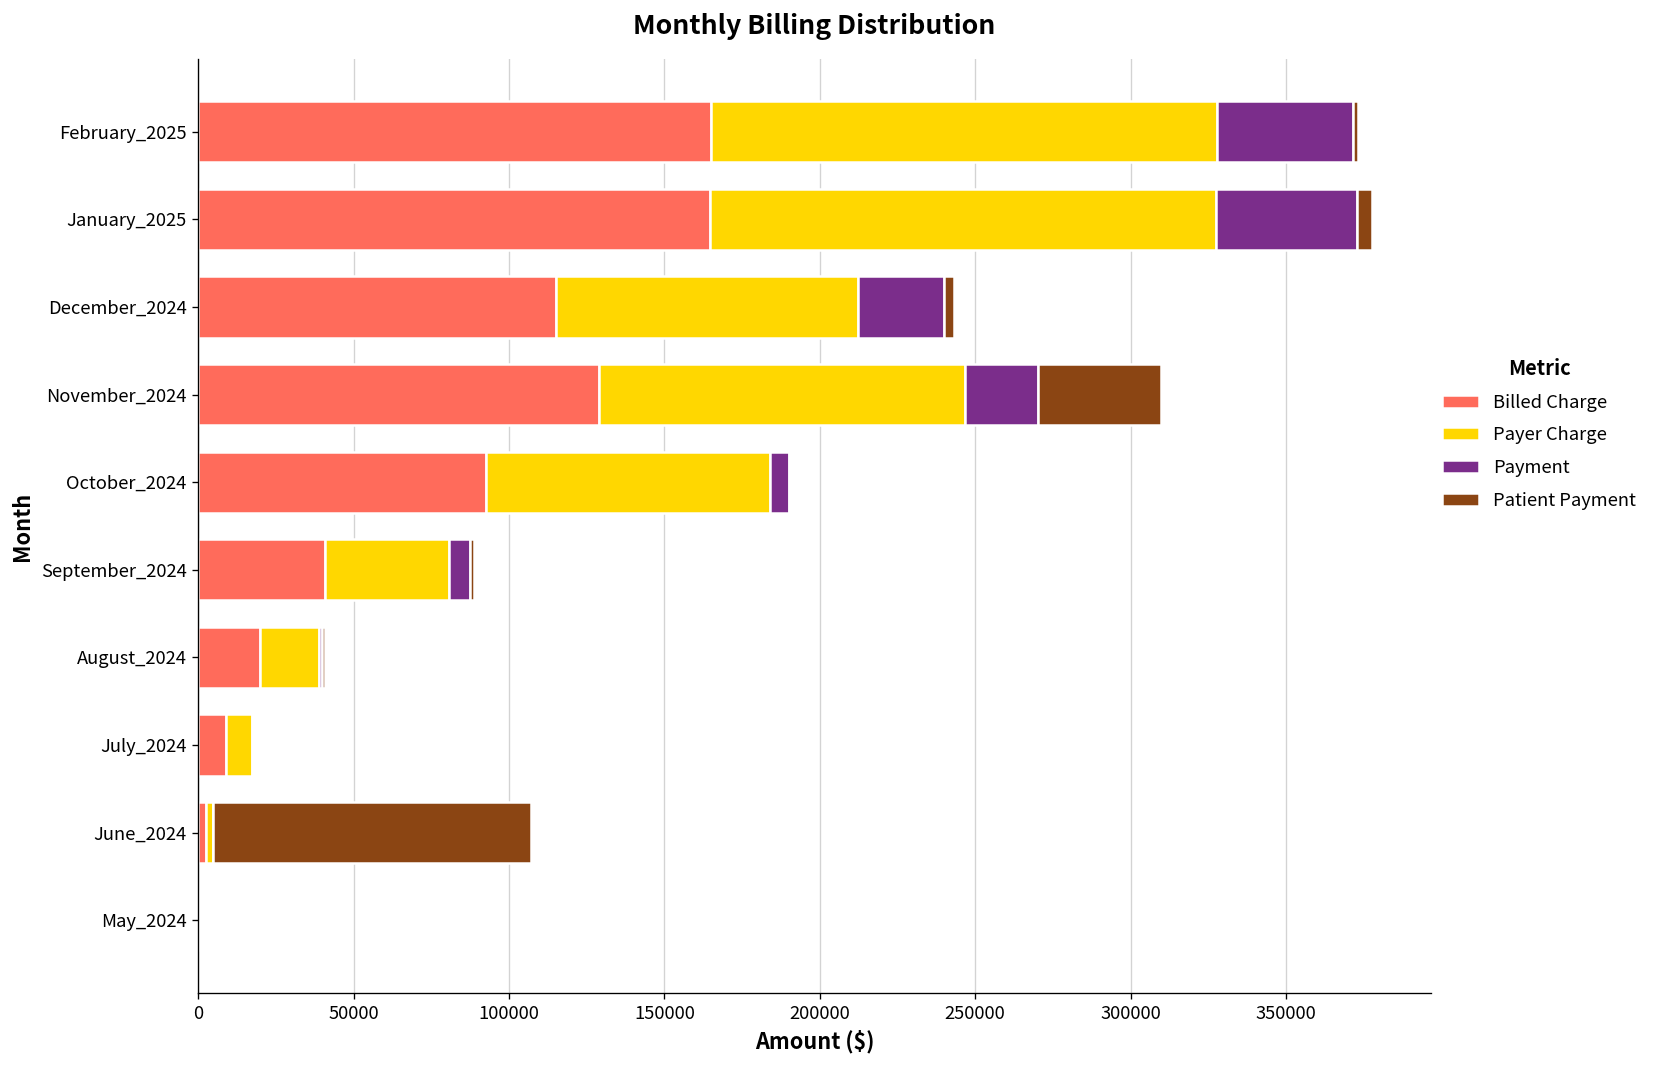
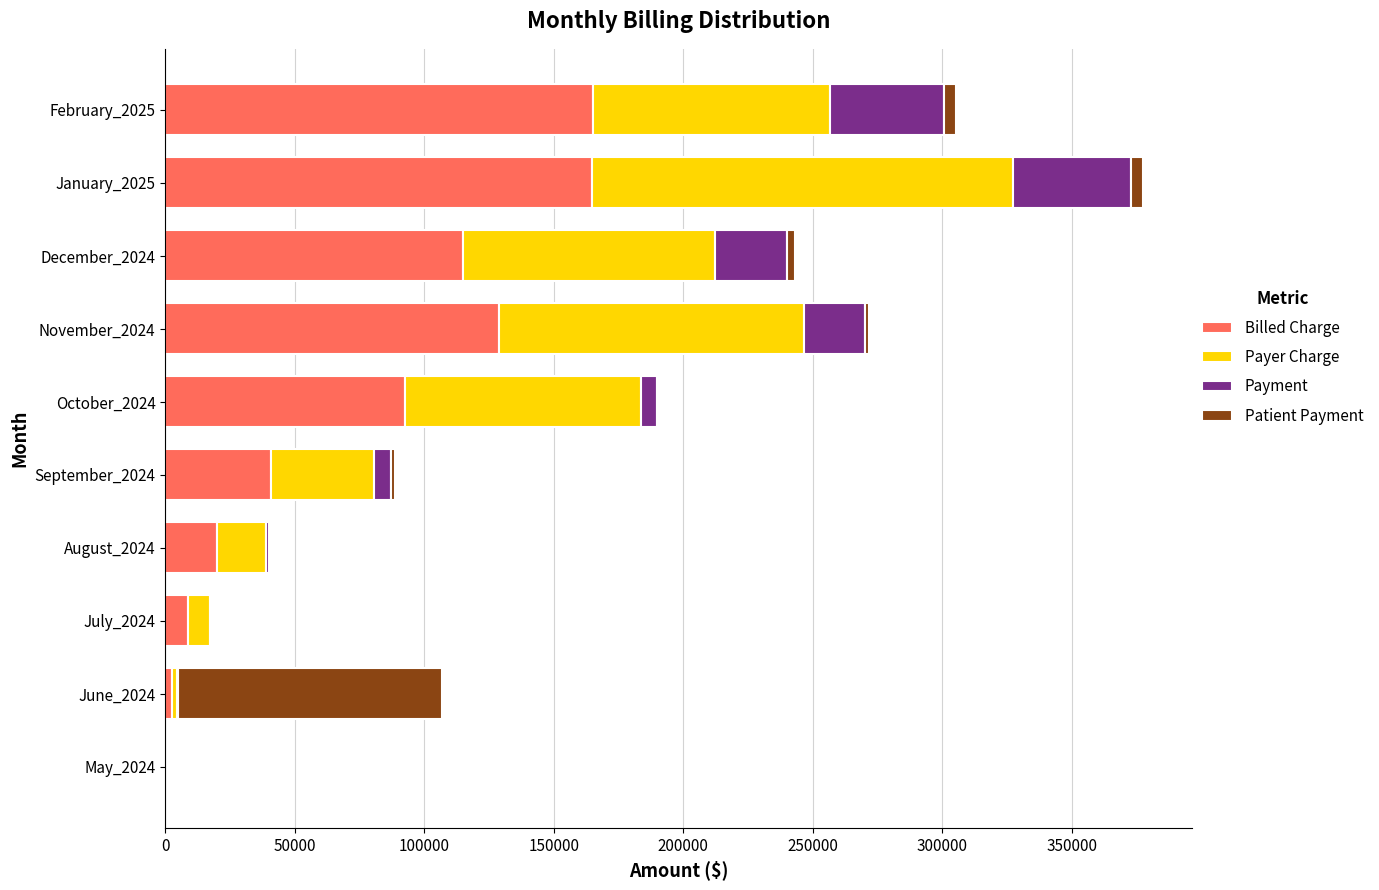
Payer Charge, February_2025: 163000 -> 92000
Patient Payment, February_2025: 2000 -> 5000
Patient Payment, November_2024: 39000 -> 2000
